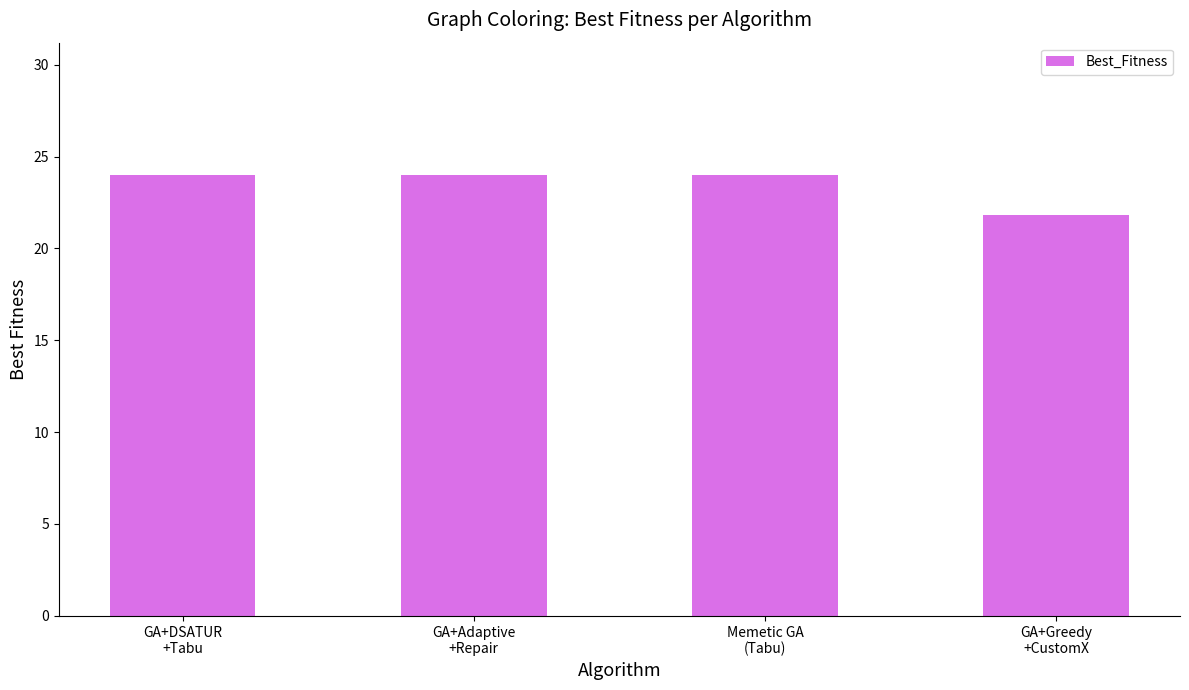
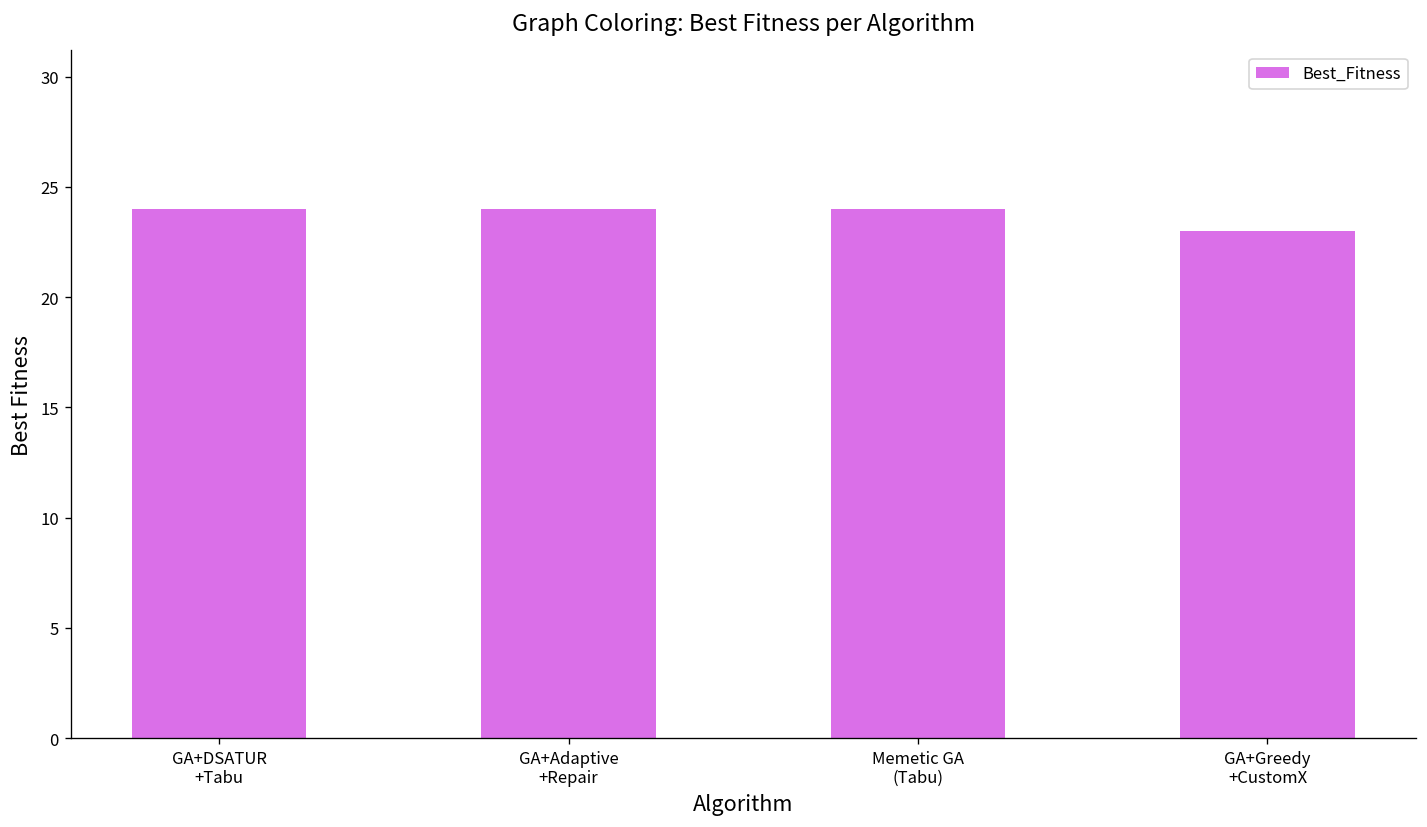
GA+Greedy +CustomX: 21.8 -> 23.0
